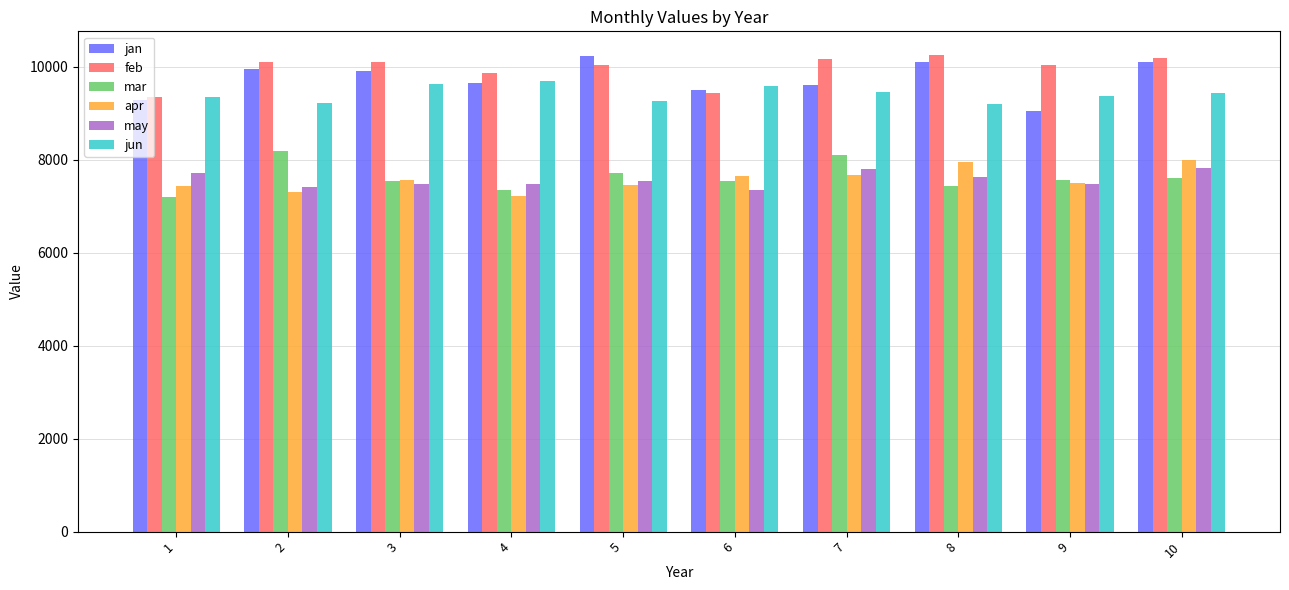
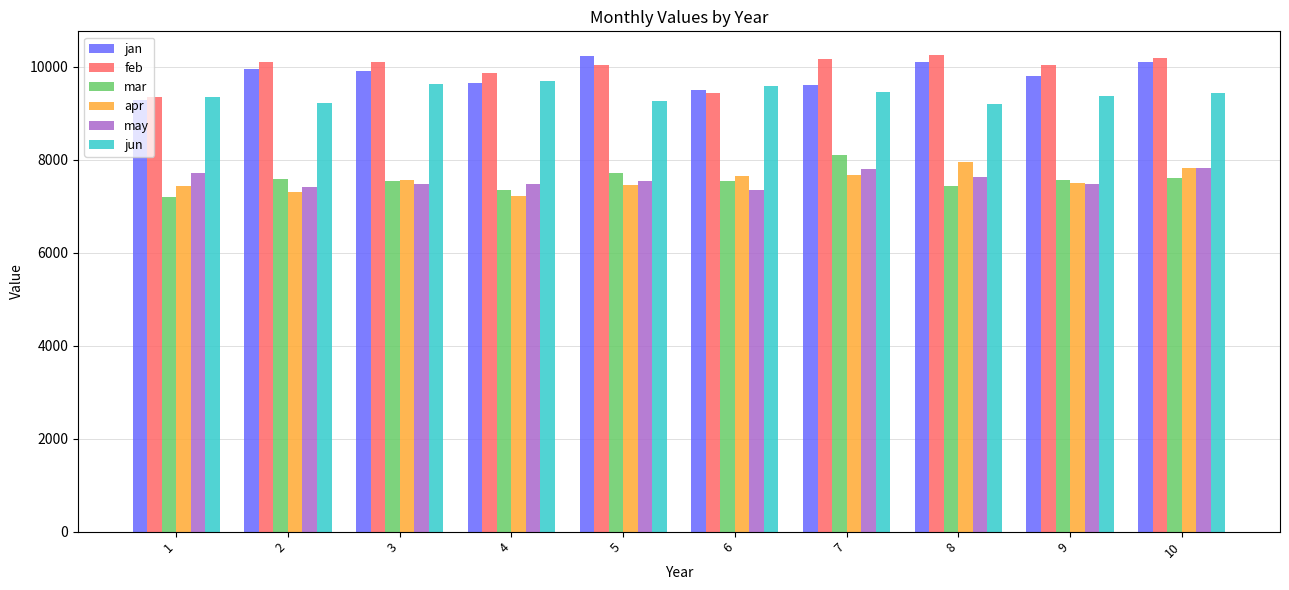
mar, 2: 8200 -> 7600
jan, 9: 9000 -> 9800
apr, 10: 8000 -> 7800
